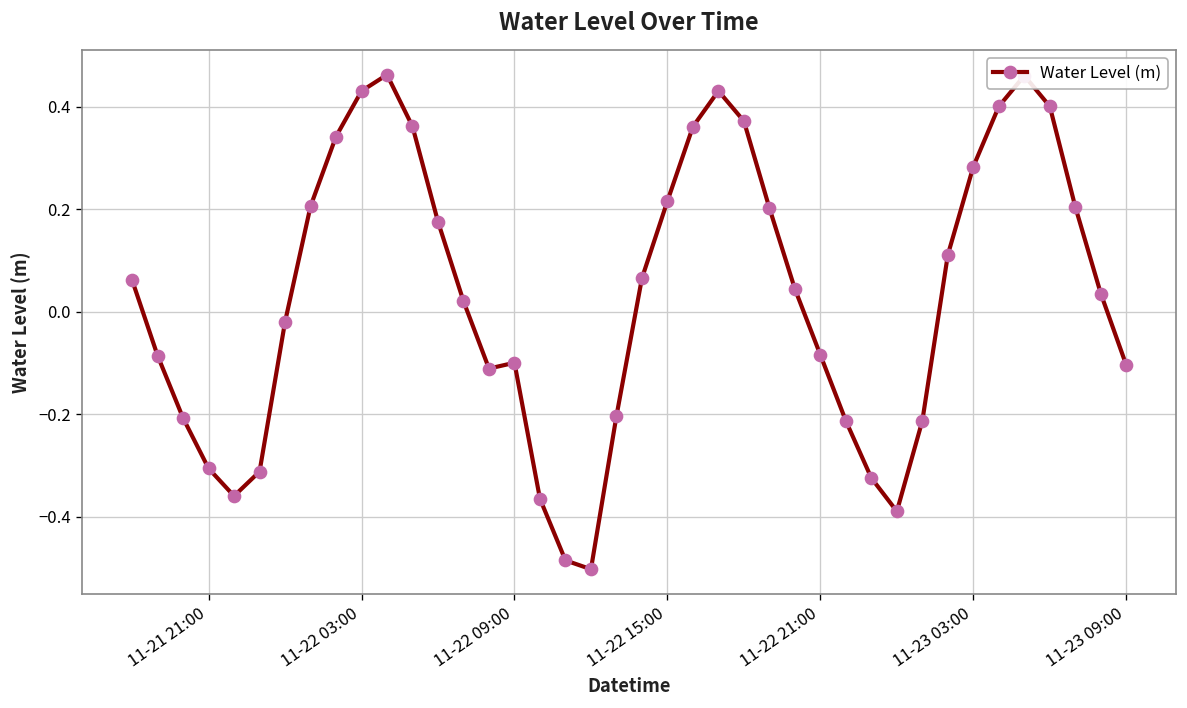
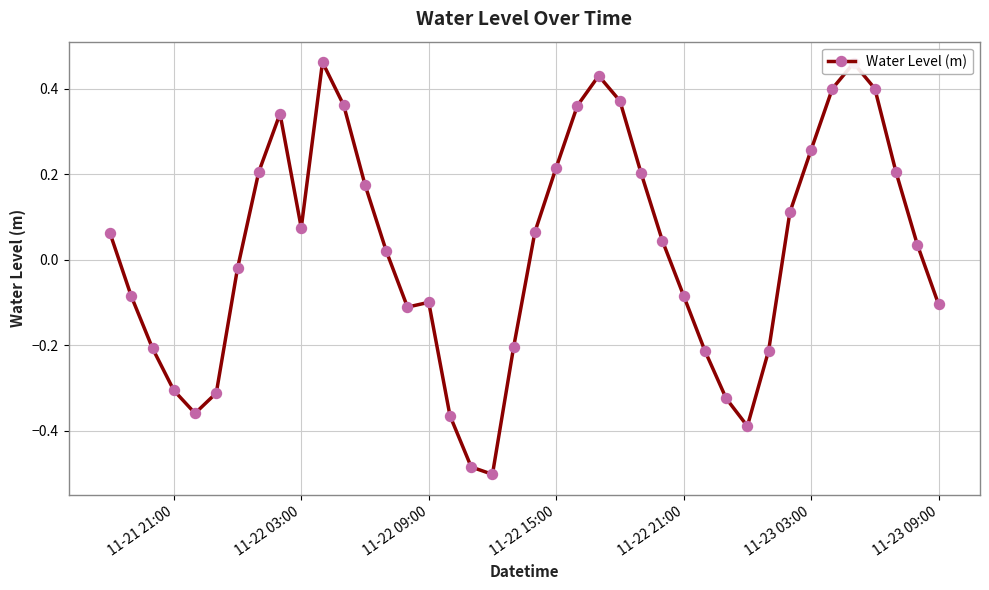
11-22 03:00: 0.43 -> 0.07
11-23 03:00: 0.28 -> 0.26
